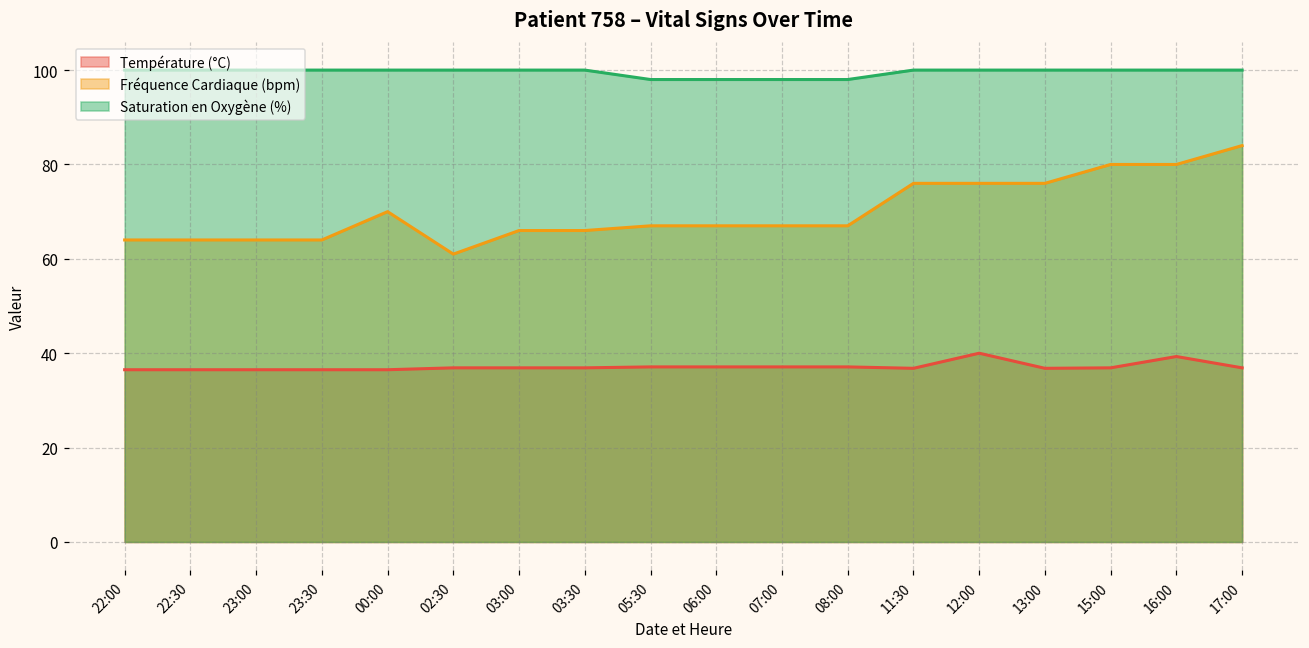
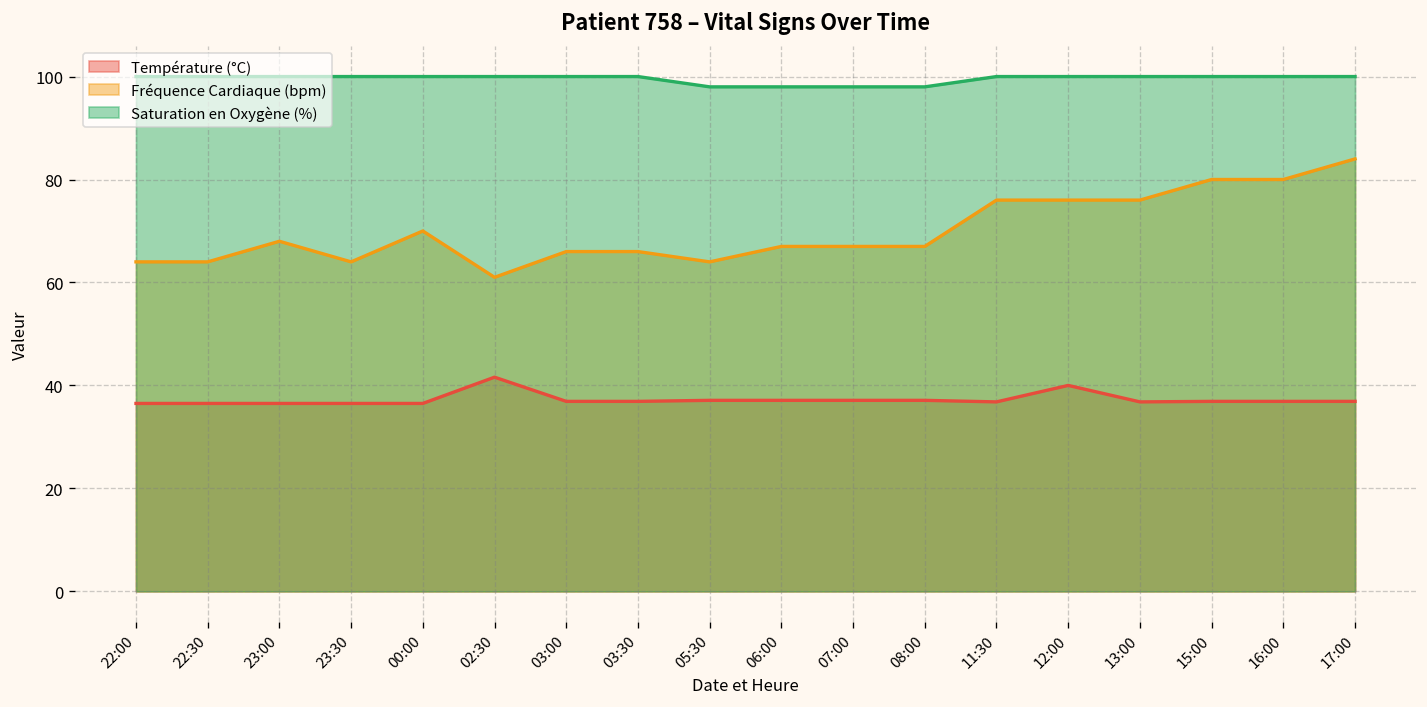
Fréquence Cardiaque (bpm), 23:00: 64 -> 68
Température (°C), 02:30: 37 -> 42
Fréquence Cardiaque (bpm), 05:30: 67 -> 64
Température (°C), 16:00: 39 -> 37
